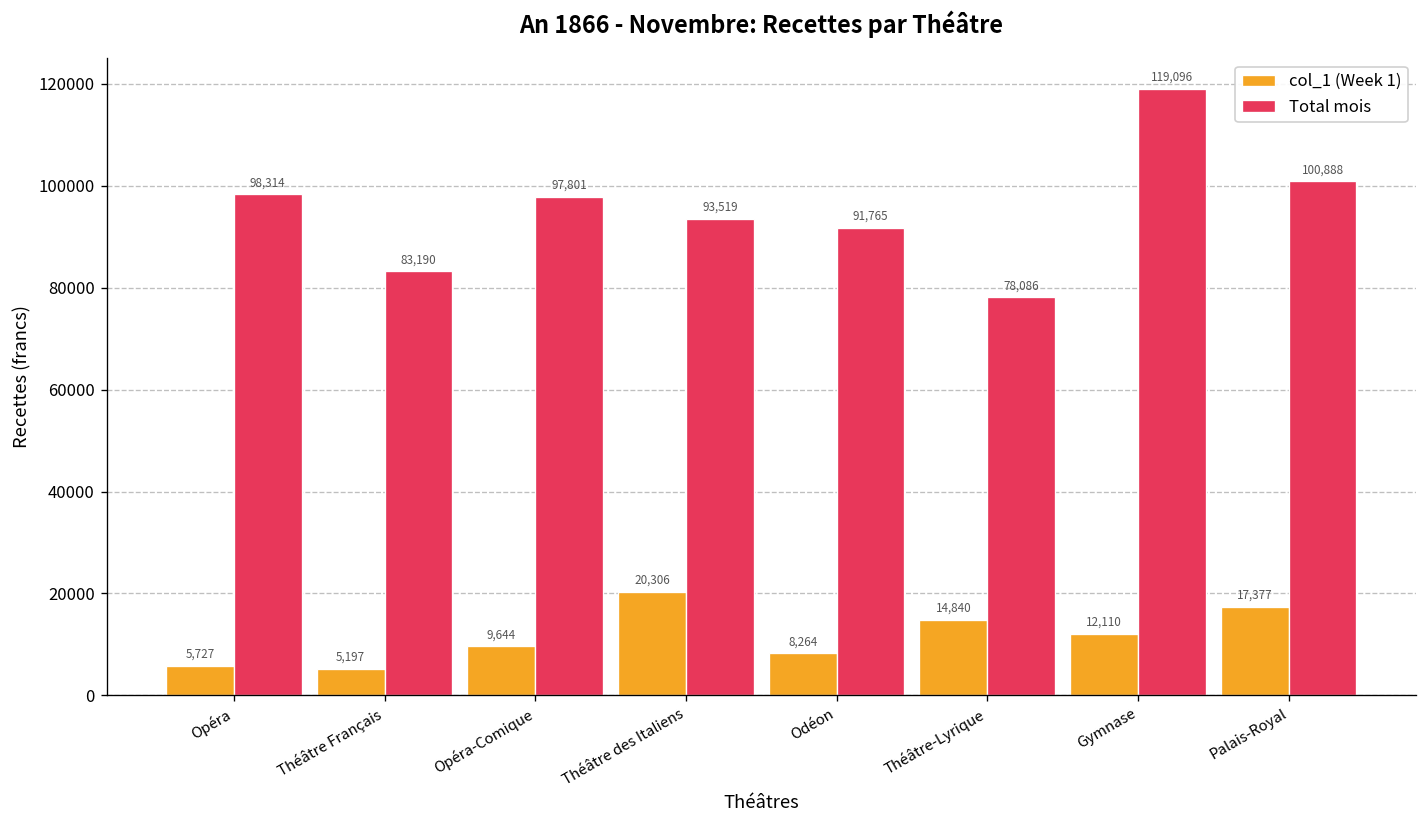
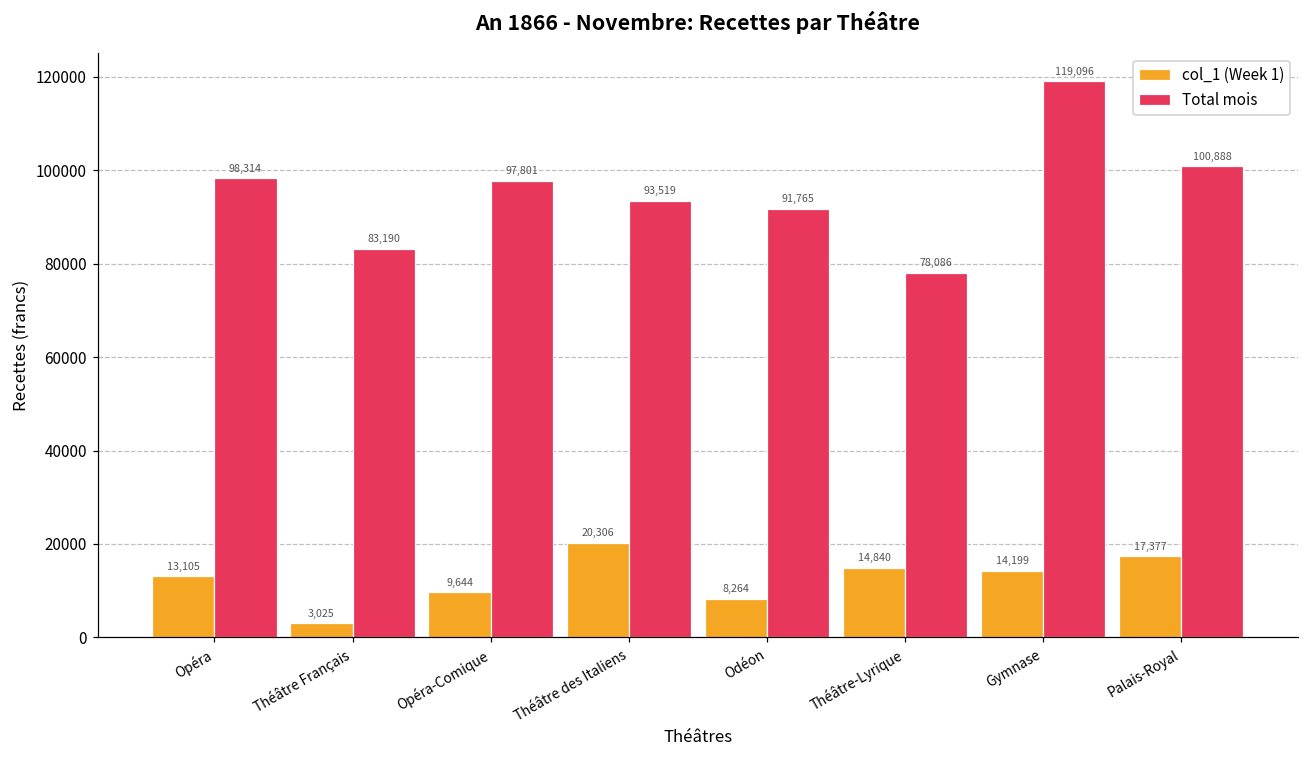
col_1 (Week 1), Opéra: 5,727 -> 13,105
col_1 (Week 1), Théâtre Français: 5,197 -> 3,025
col_1 (Week 1), Gymnase: 12,110 -> 14,199
